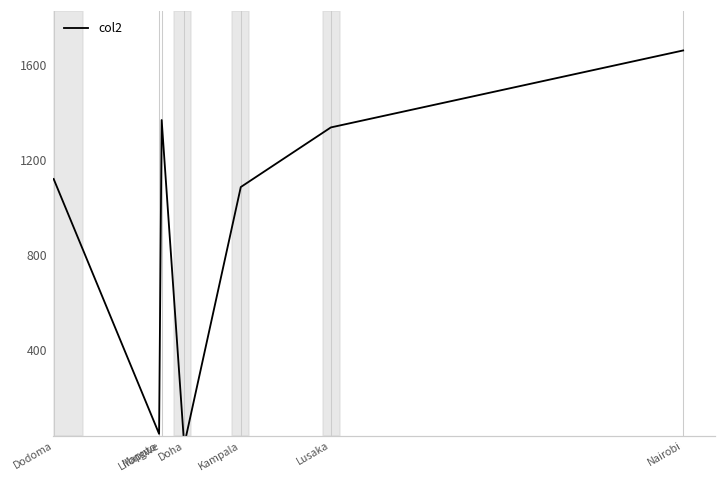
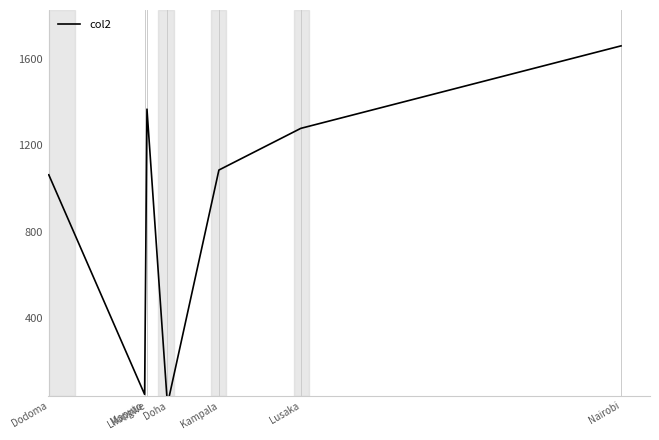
Dodoma: 1120 -> 1060
Lusaka: 1340 -> 1280
